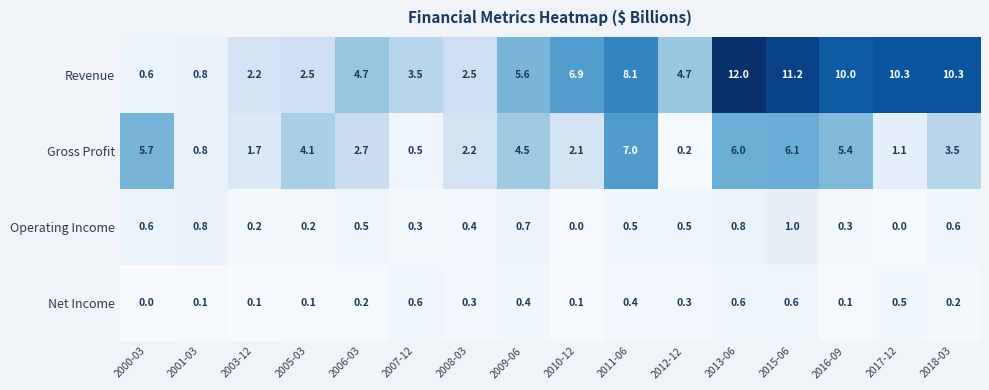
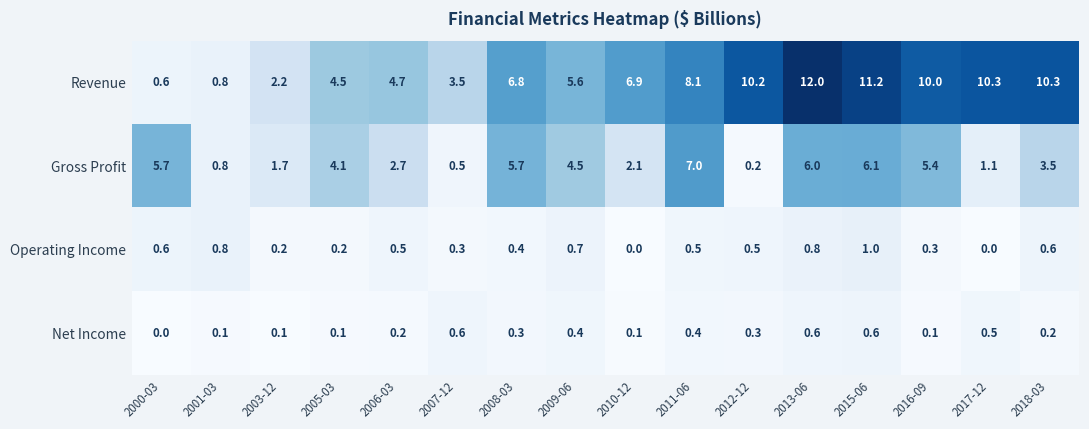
Revenue, 2005-03: 2.5 -> 4.5
Revenue, 2008-03: 2.5 -> 6.8
Revenue, 2012-12: 4.7 -> 10.2
Gross Profit, 2008-03: 2.2 -> 5.7
